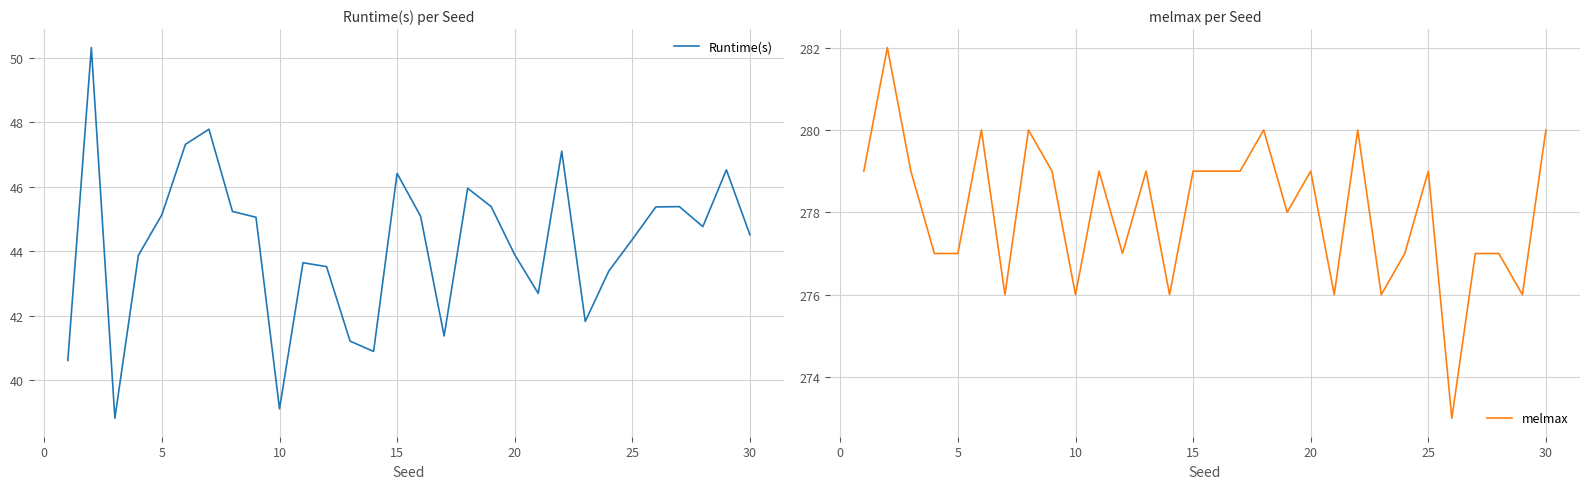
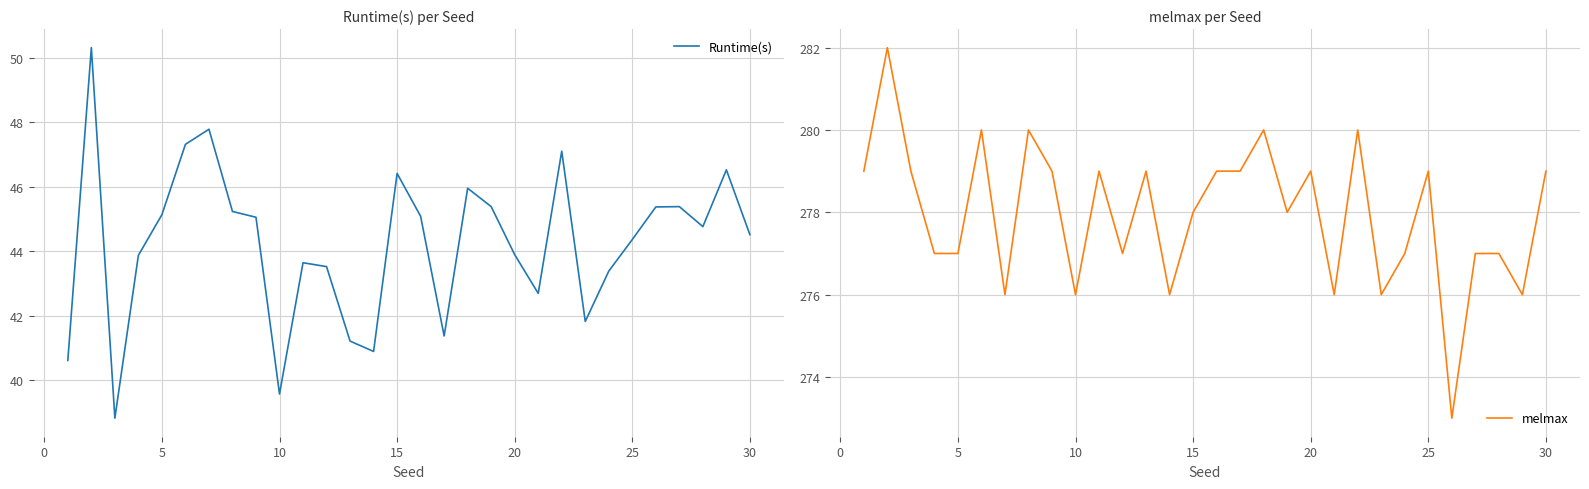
Runtime(s) per Seed, 10: 39.1 -> 39.6
melmax per Seed, 15: 279 -> 278
melmax per Seed, 30: 280 -> 279
